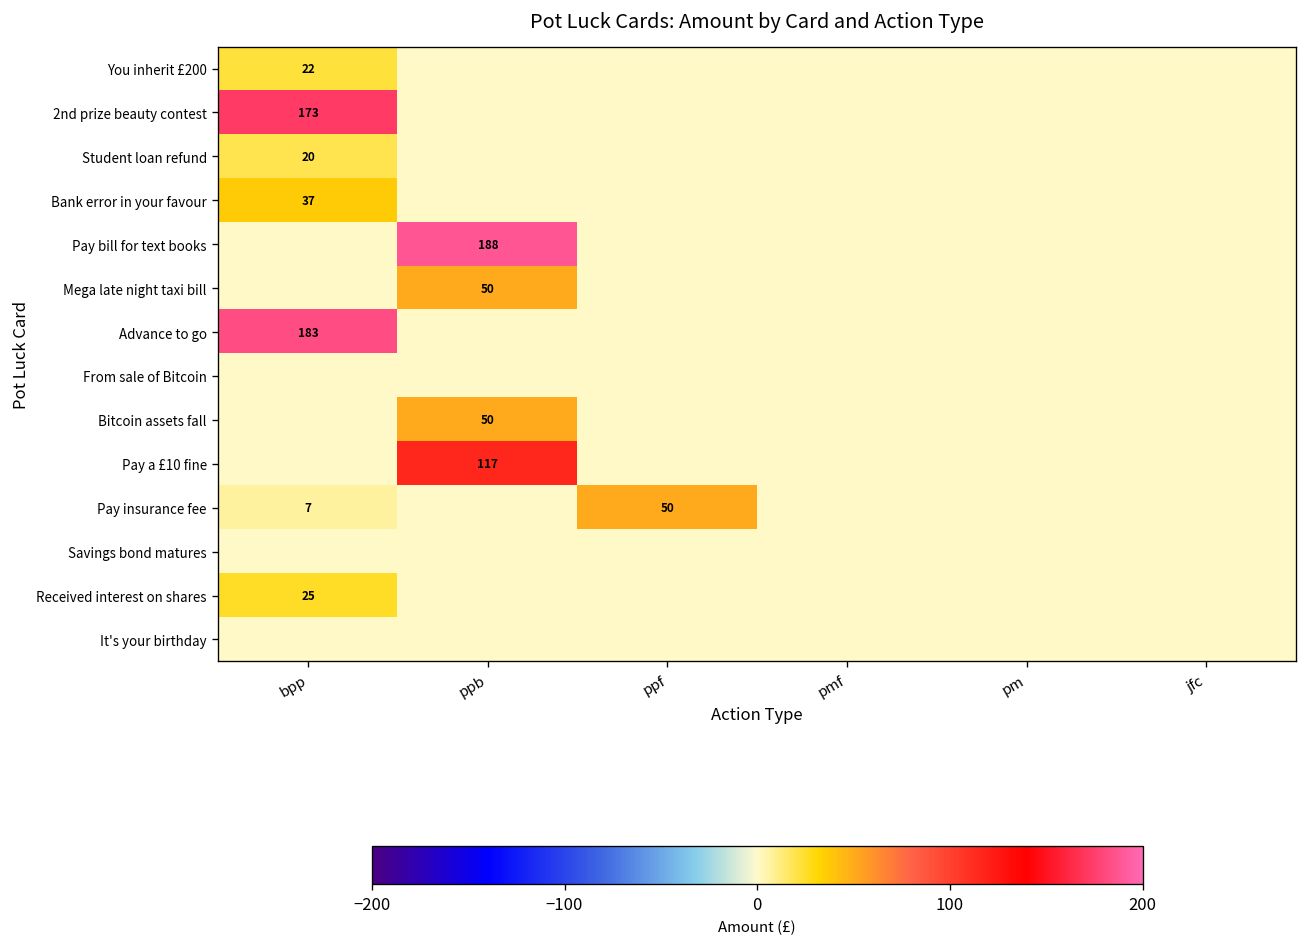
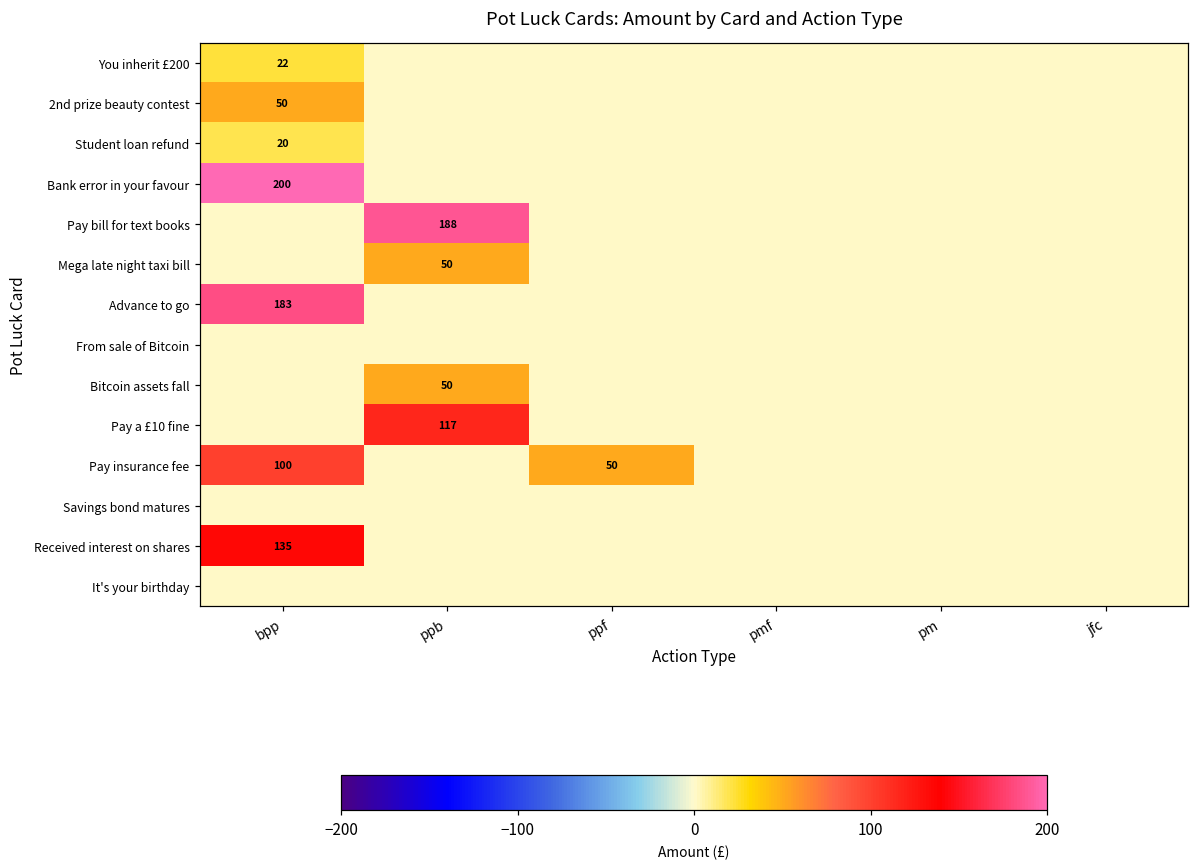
2nd prize beauty contest, bpp: 173 -> 50
Bank error in your favour, bpp: 37 -> 200
Pay insurance fee, bpp: 7 -> 100
Received interest on shares, bpp: 25 -> 135
